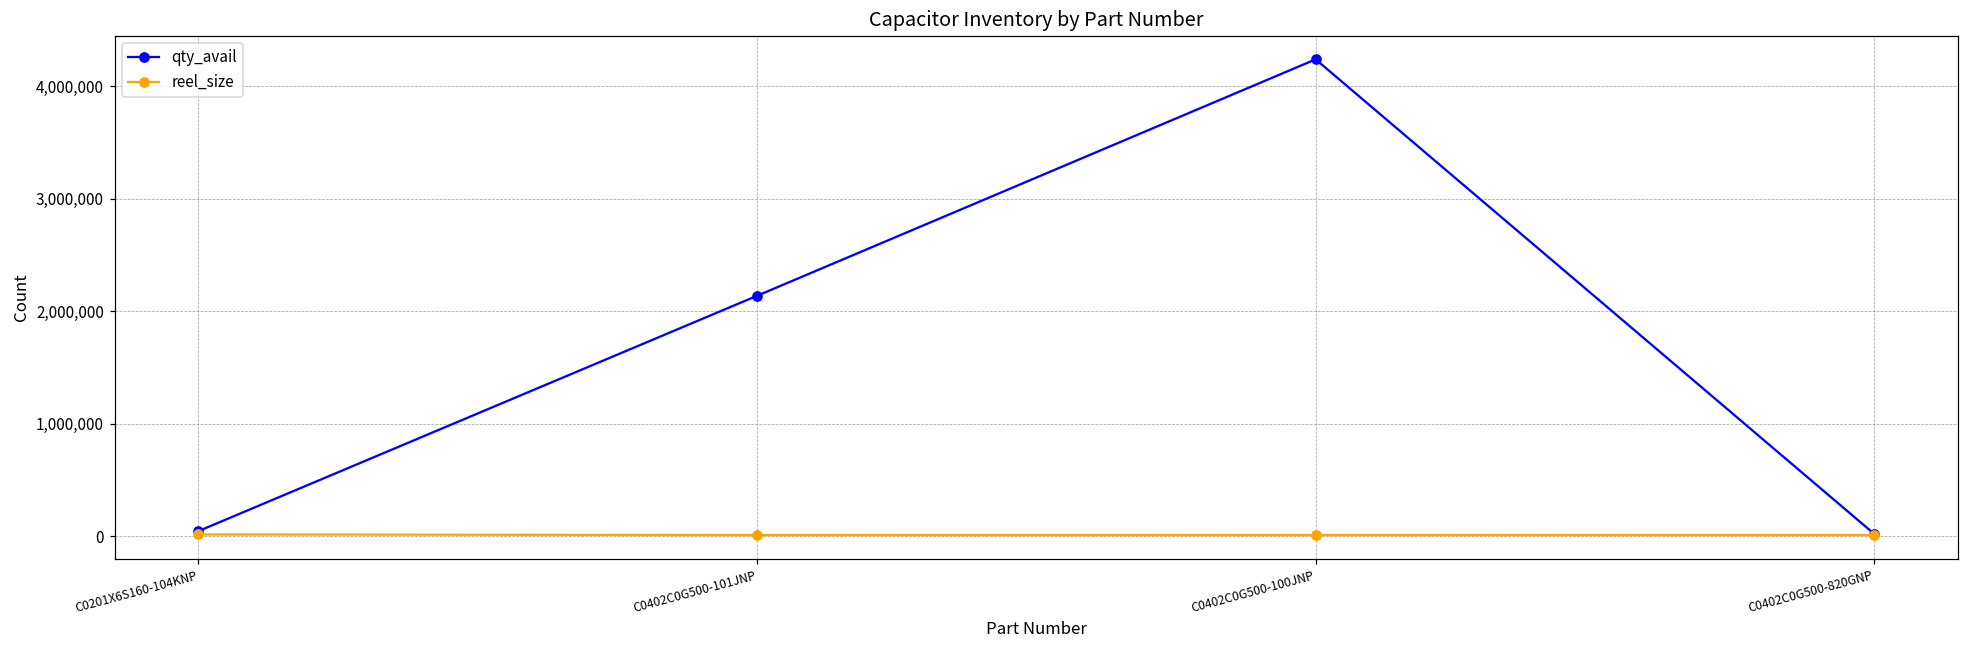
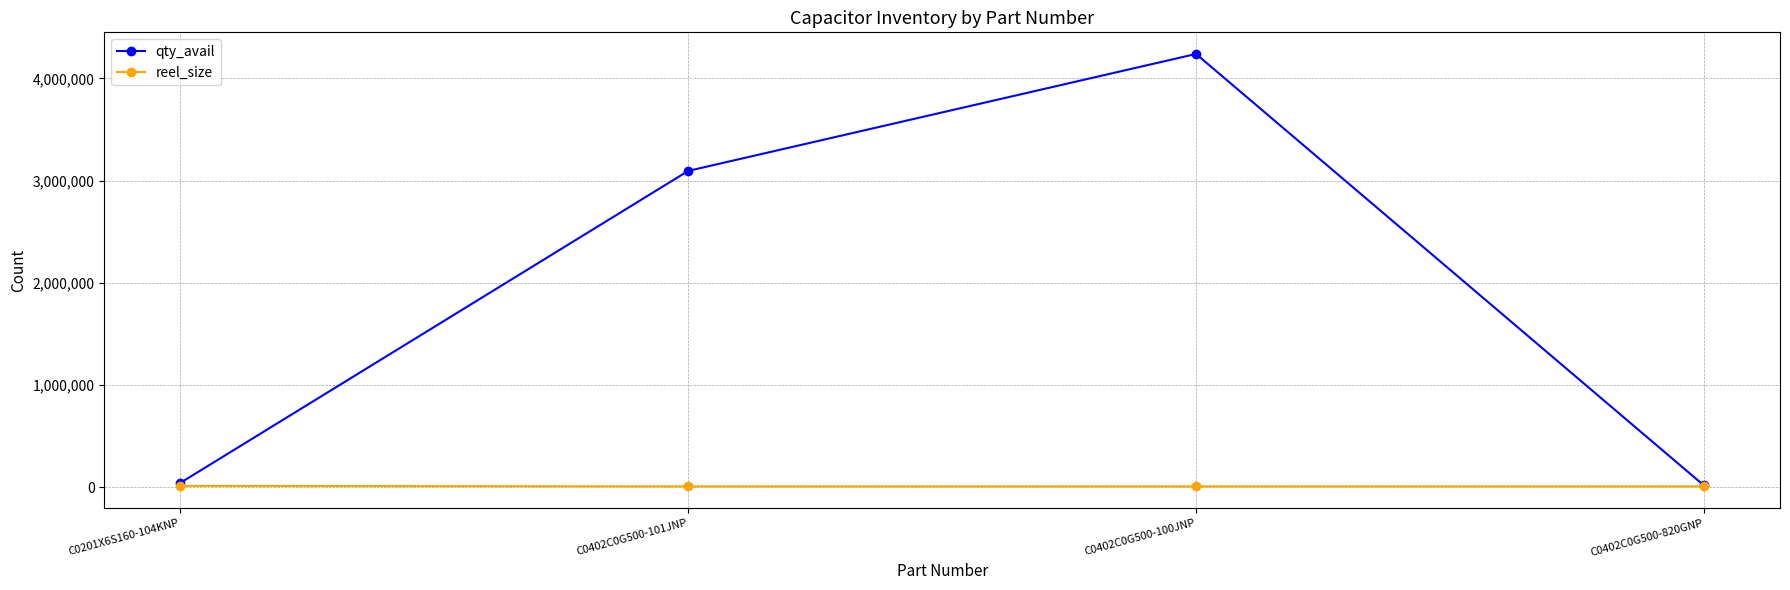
qty_avail, C0402C0G500-101JNP: 2,140,000 -> 3,100,000
